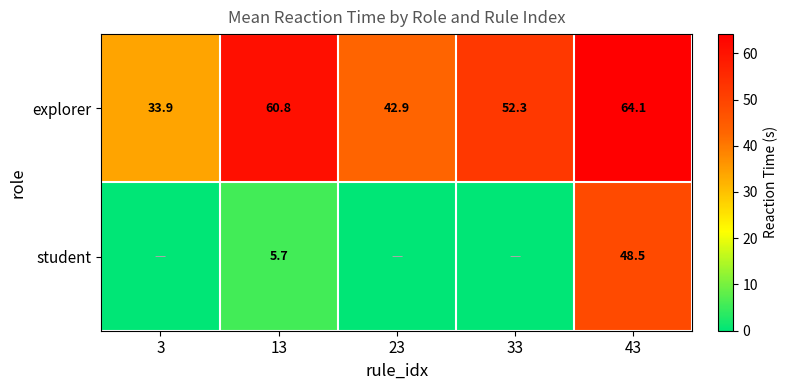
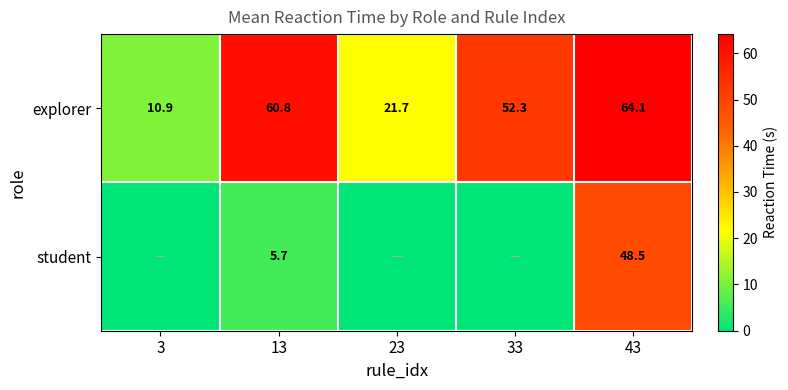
explorer, 3: 33.9 -> 10.9
explorer, 23: 42.9 -> 21.7
